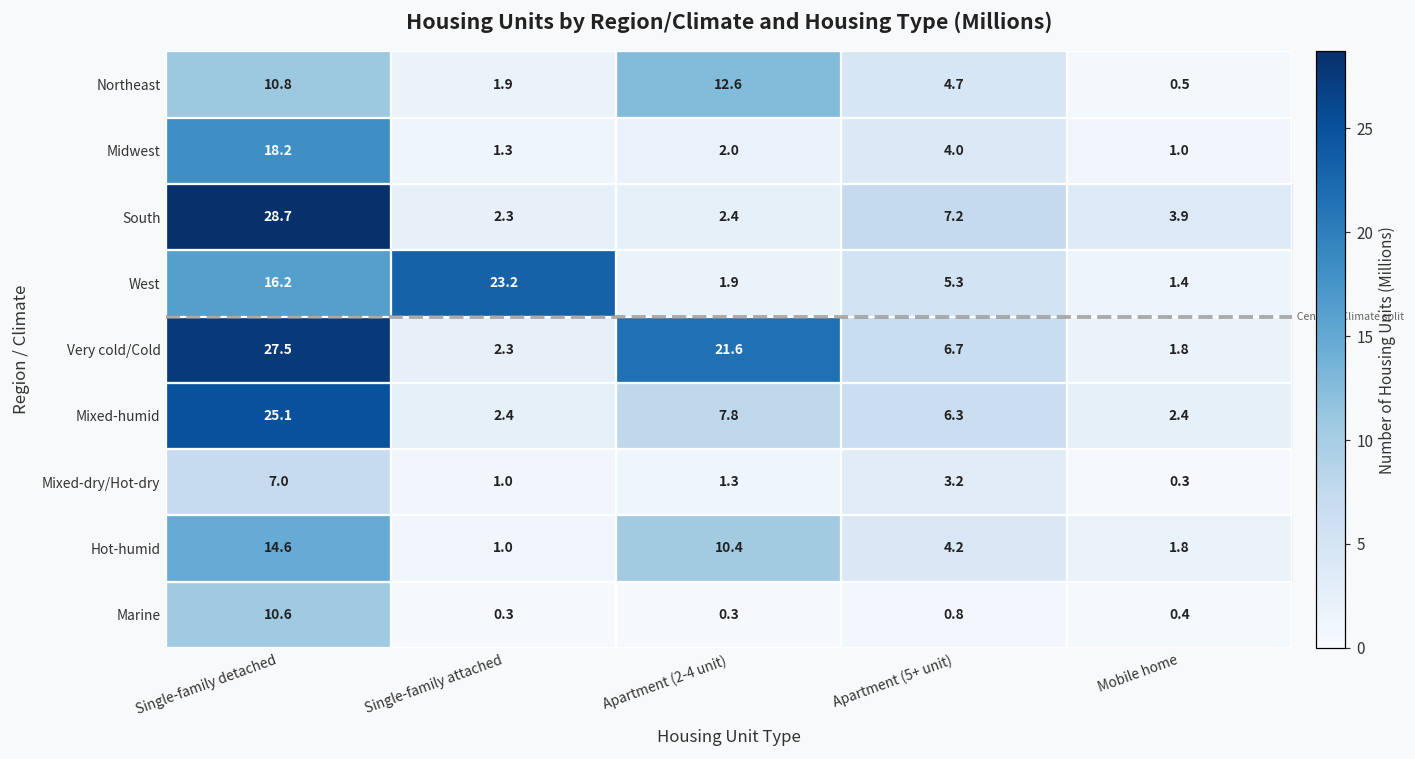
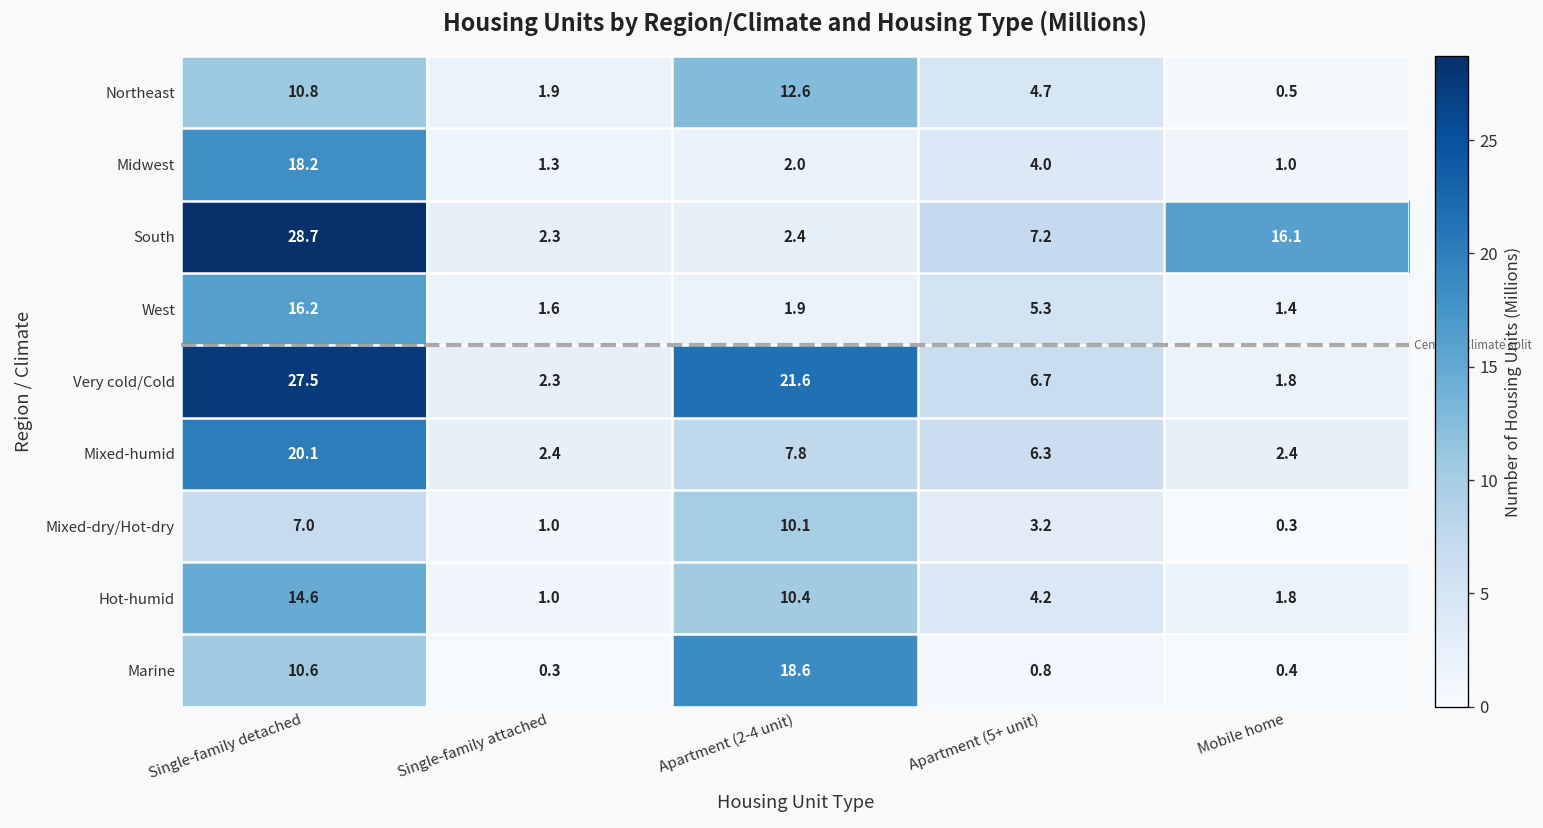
South, Mobile home: 3.9 -> 16.1
West, Single-family attached: 23.2 -> 1.6
Mixed-humid, Single-family detached: 25.1 -> 20.1
Mixed-dry/Hot-dry, Apartment (2-4 unit): 1.3 -> 10.1
Marine, Apartment (2-4 unit): 0.3 -> 18.6
